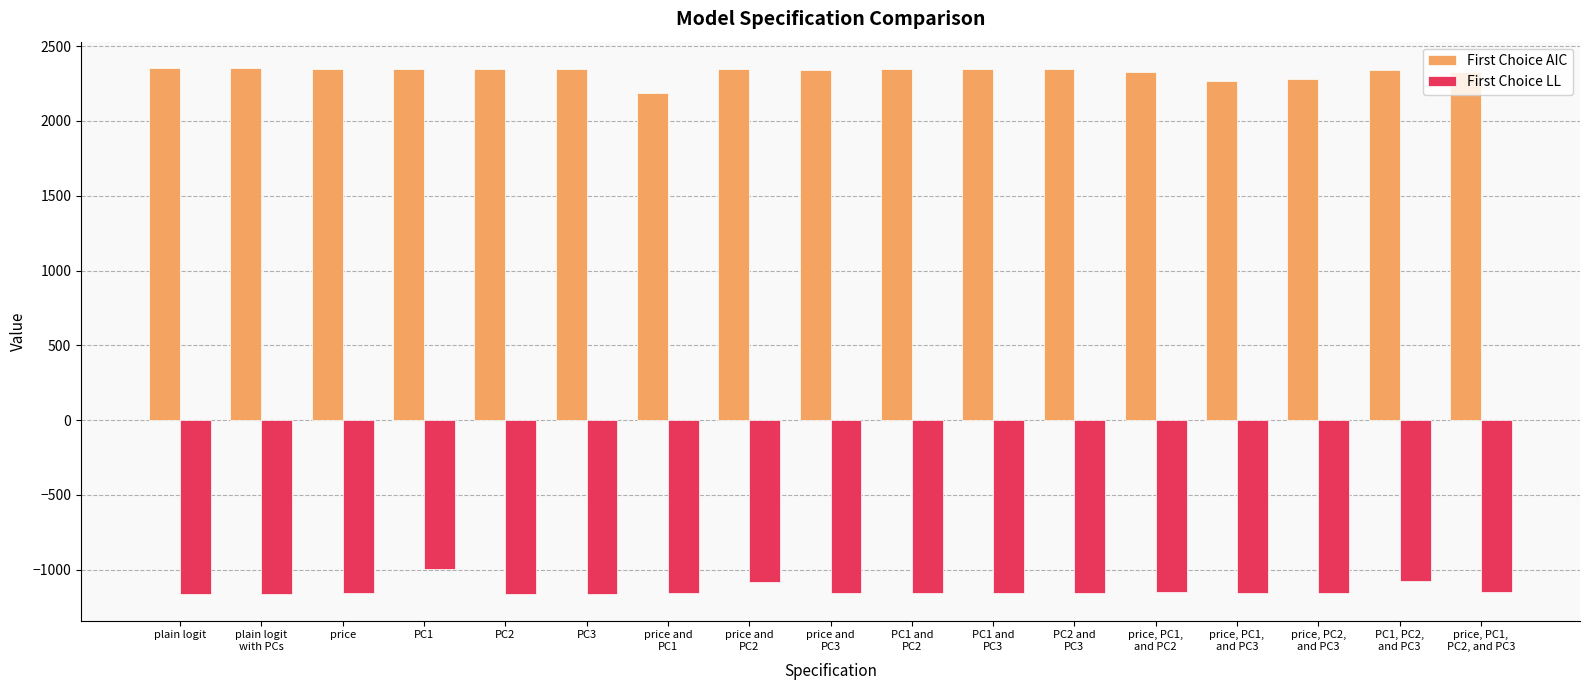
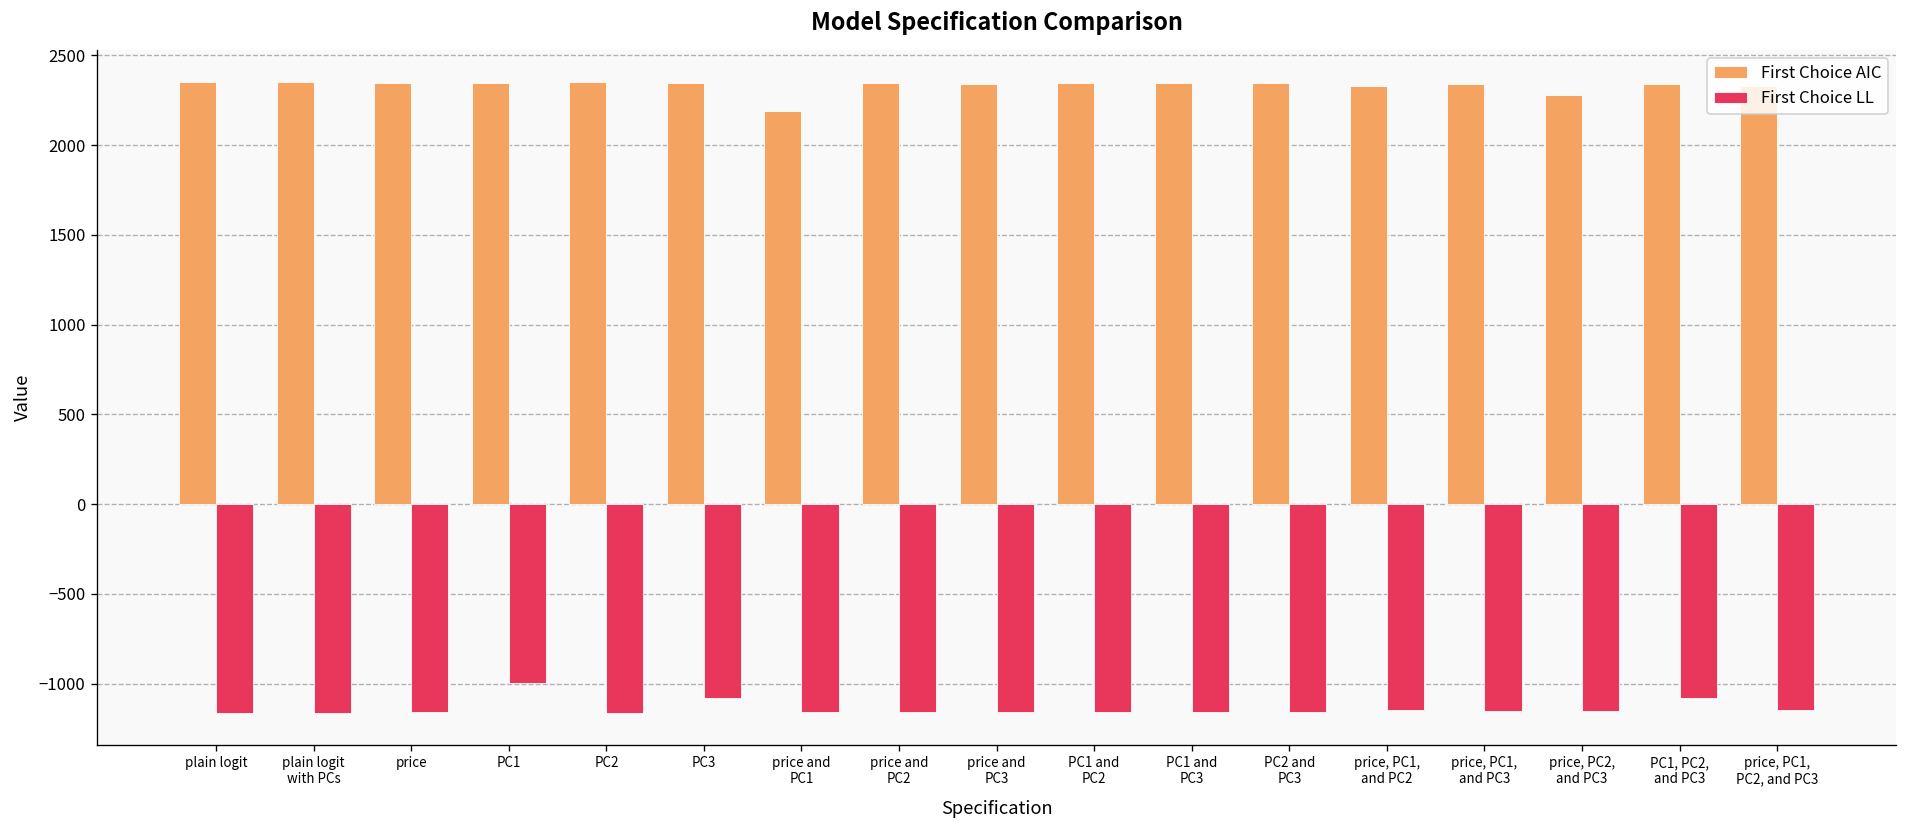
First Choice LL, PC3: -1160 -> -1080
First Choice LL, price and PC2: -1090 -> -1160
First Choice AIC, price, PC1, and PC3: 2270 -> 2340
